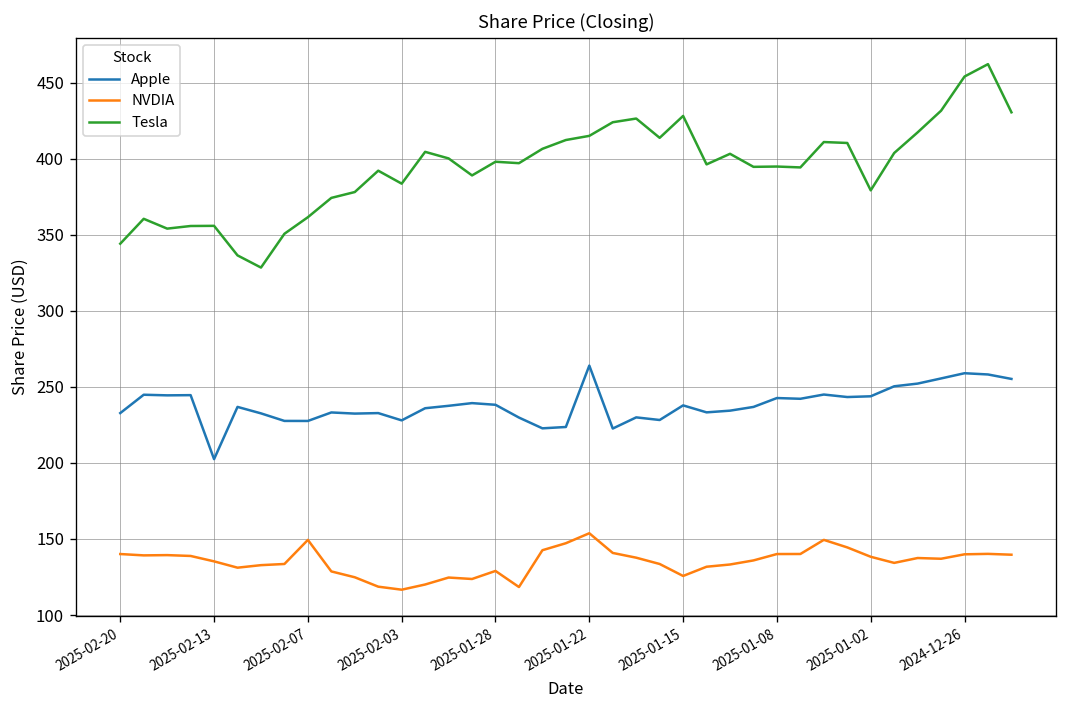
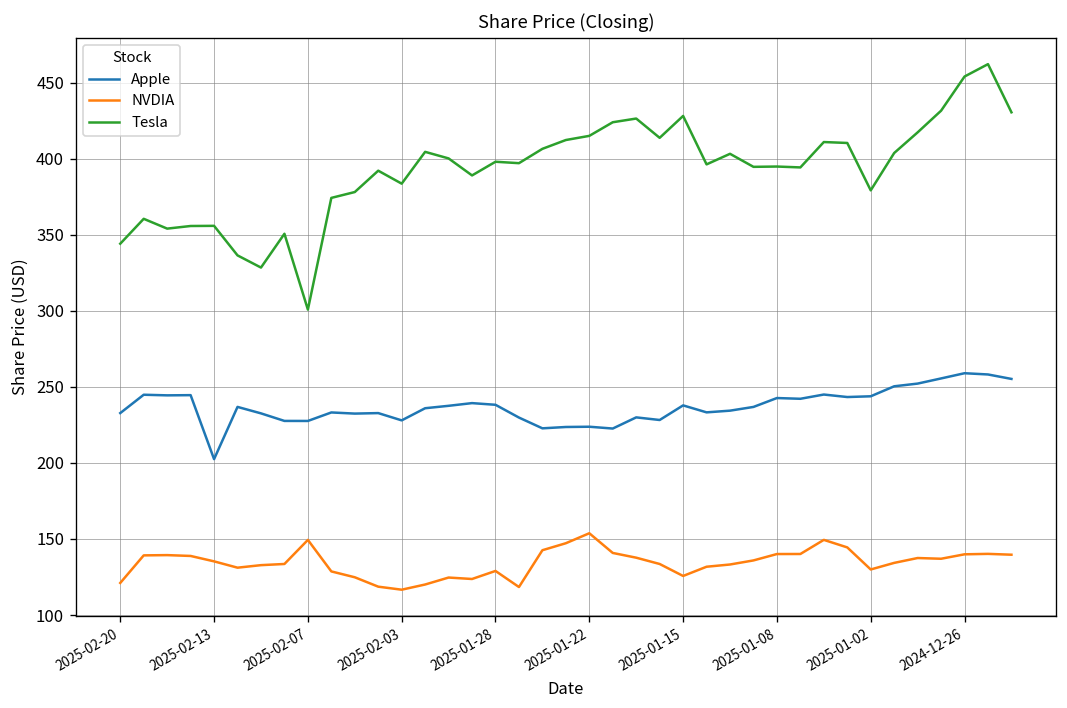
NVDIA, 2025-02-20: 140 -> 121
Tesla, 2025-02-07: 362 -> 301
Apple, 2025-01-22: 264 -> 224
NVDIA, 2025-01-02: 138 -> 130
